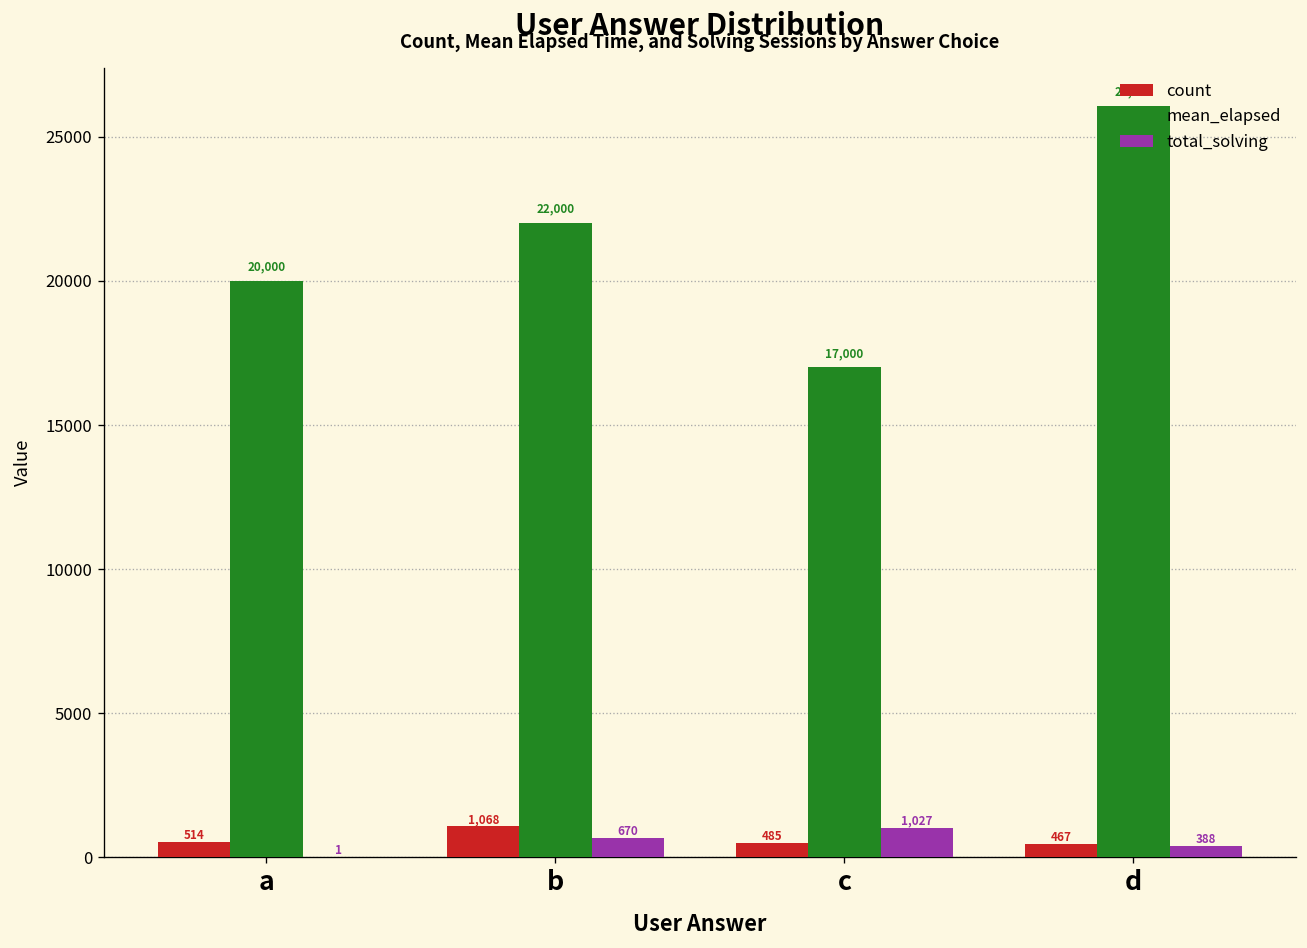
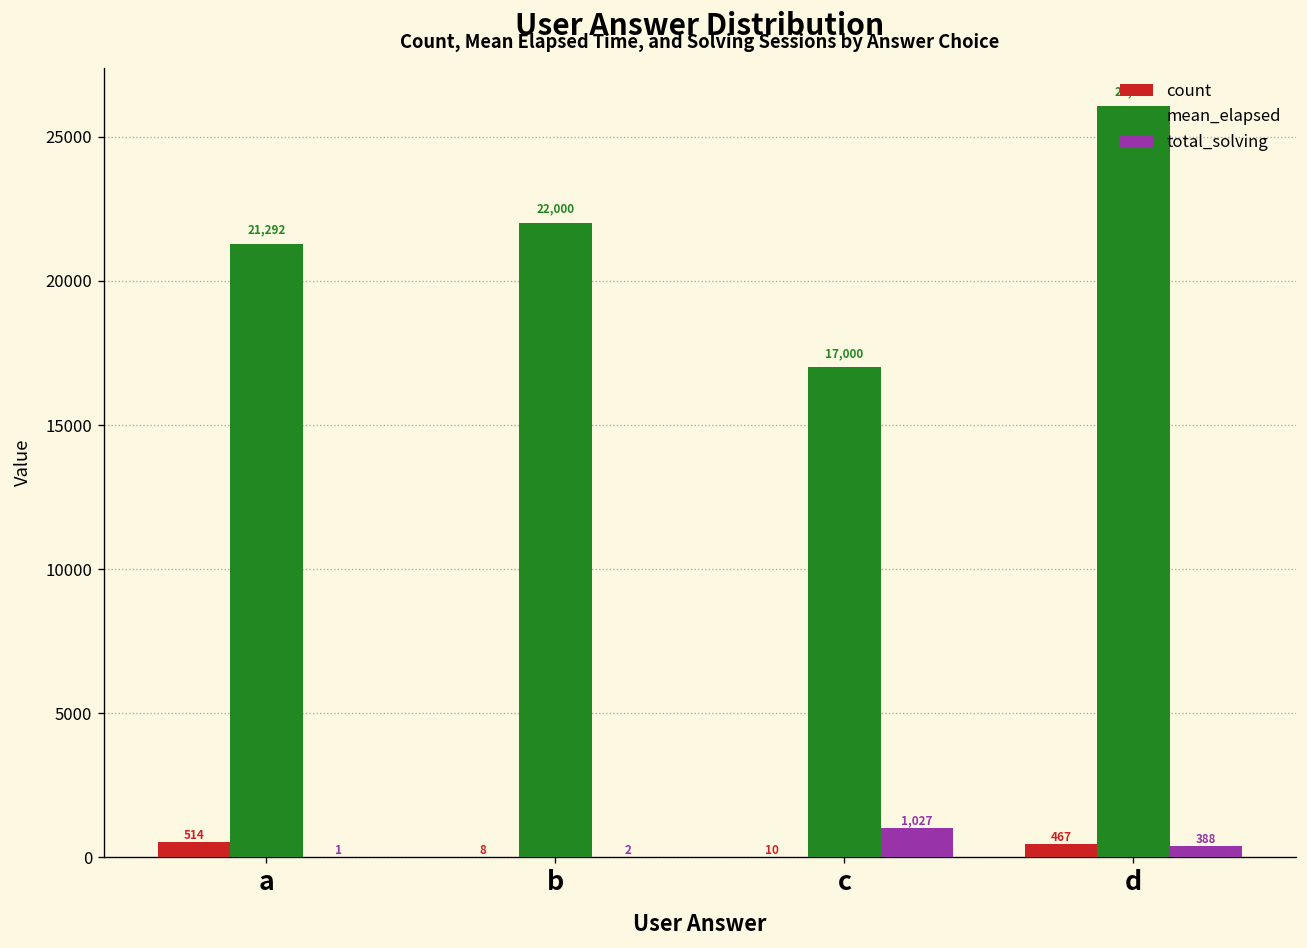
mean_elapsed, a: 20,000 -> 21,292
count, b: 1,068 -> 8
total_solving, b: 670 -> 2
count, c: 485 -> 10
